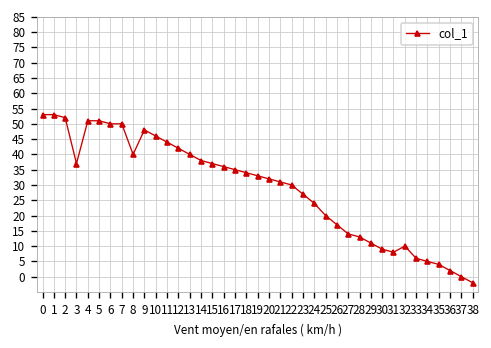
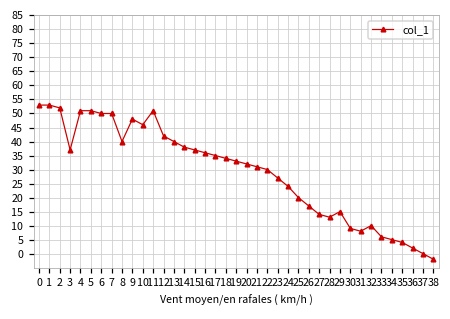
11: 44 -> 51
29: 11 -> 15
